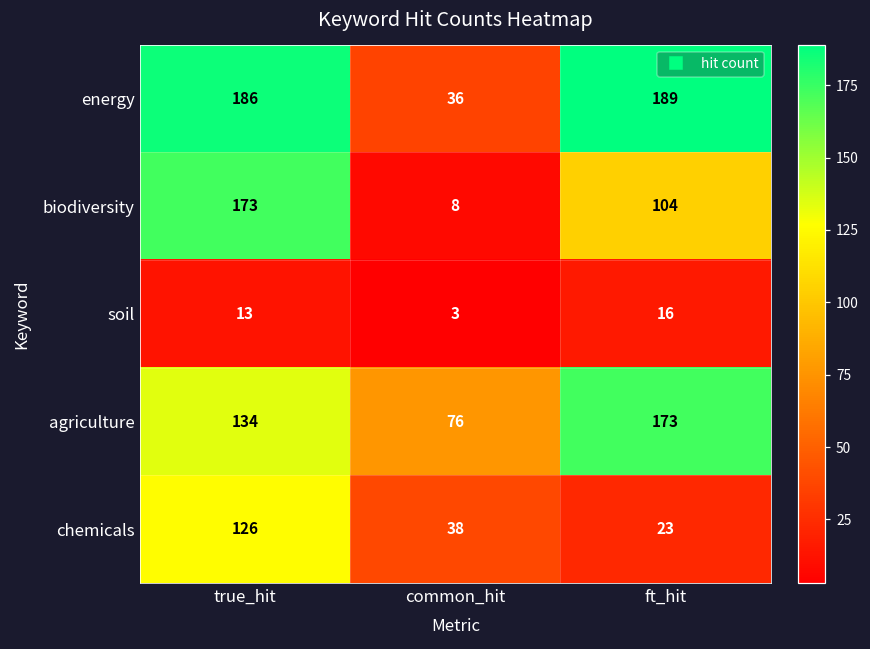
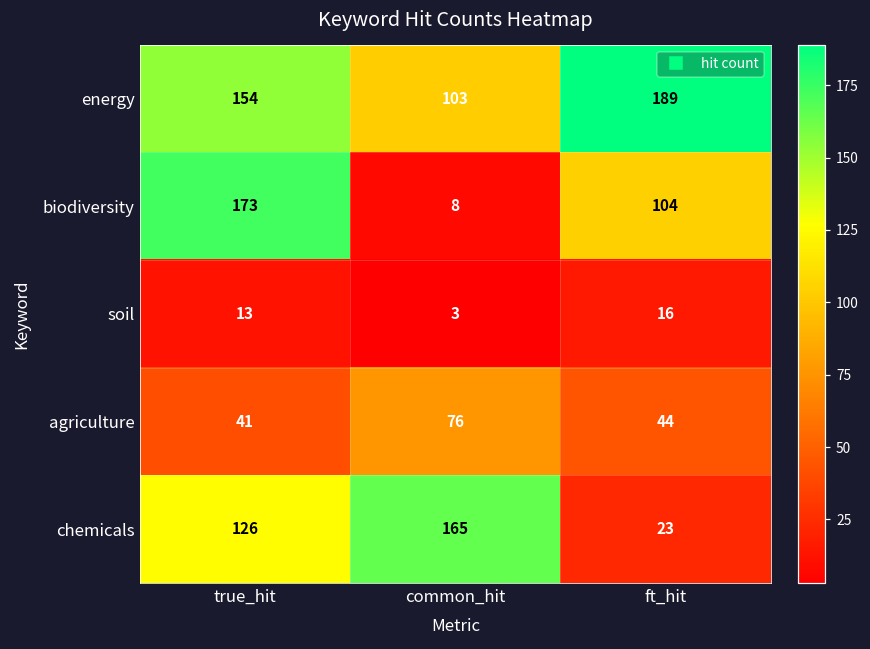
energy, true_hit: 186 -> 154
energy, common_hit: 36 -> 103
agriculture, true_hit: 134 -> 41
agriculture, ft_hit: 173 -> 44
chemicals, common_hit: 38 -> 165
